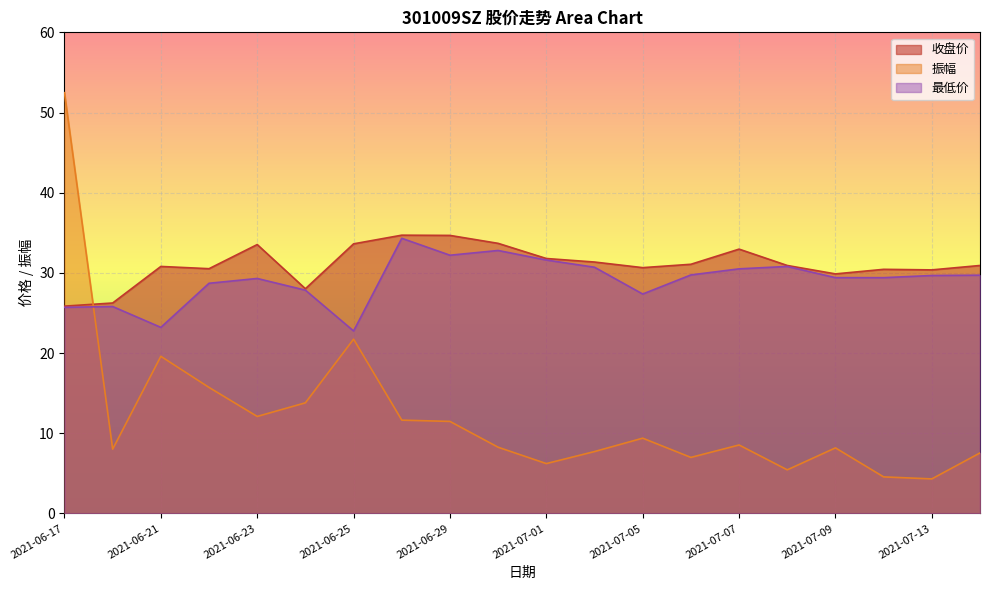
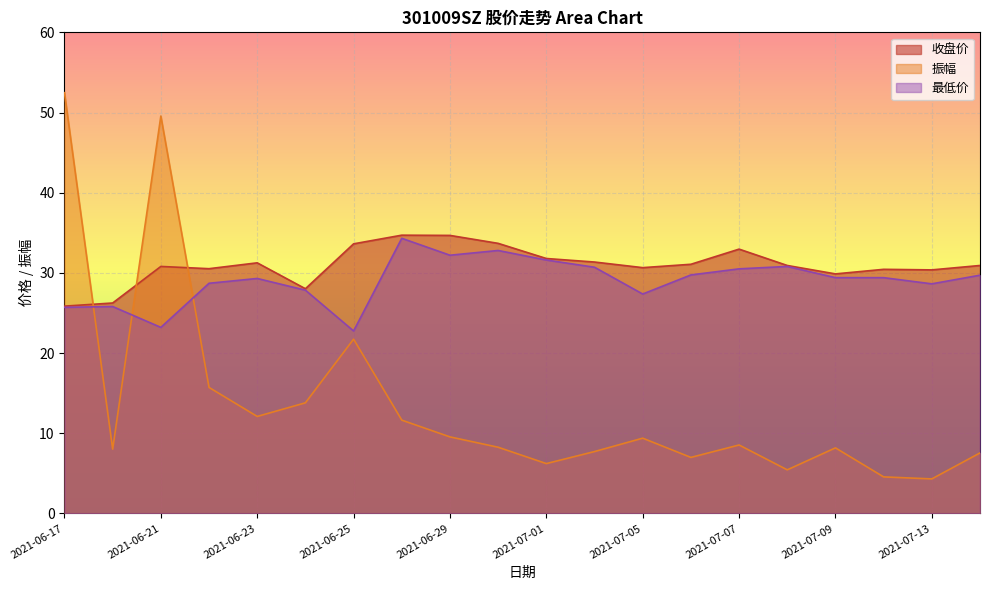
振幅, 2021-06-21: 20 -> 50
收盘价, 2021-06-23: 34 -> 31
振幅, 2021-06-29: 11 -> 10
最低价, 2021-07-13: 30 -> 29
